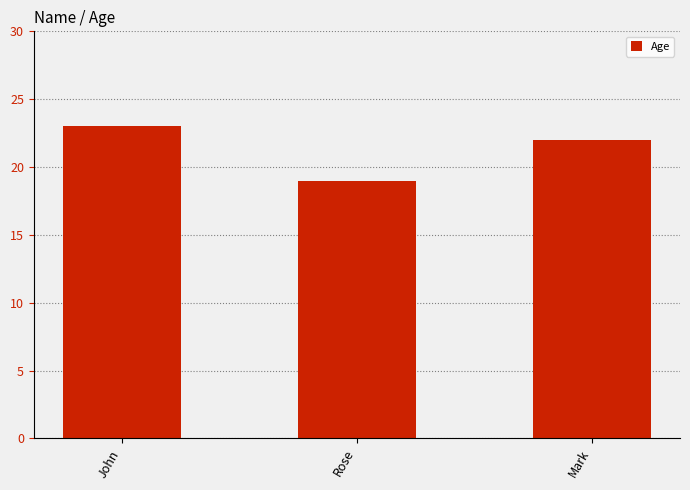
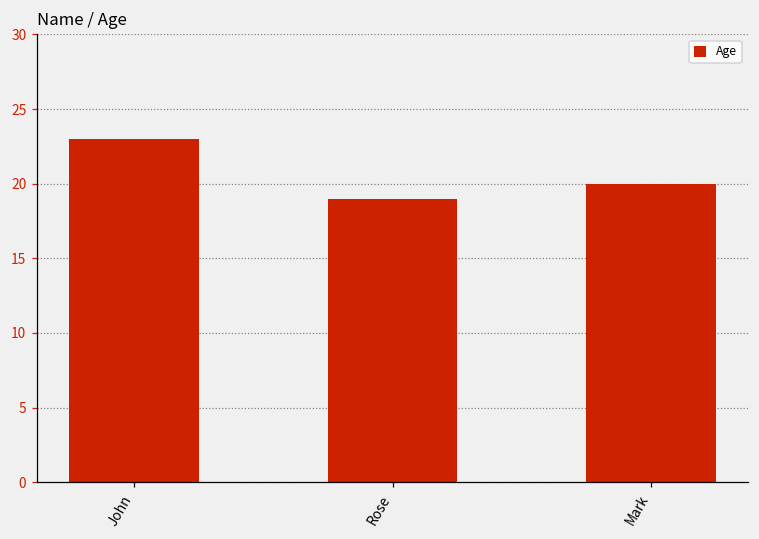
Mark: 22 -> 20
